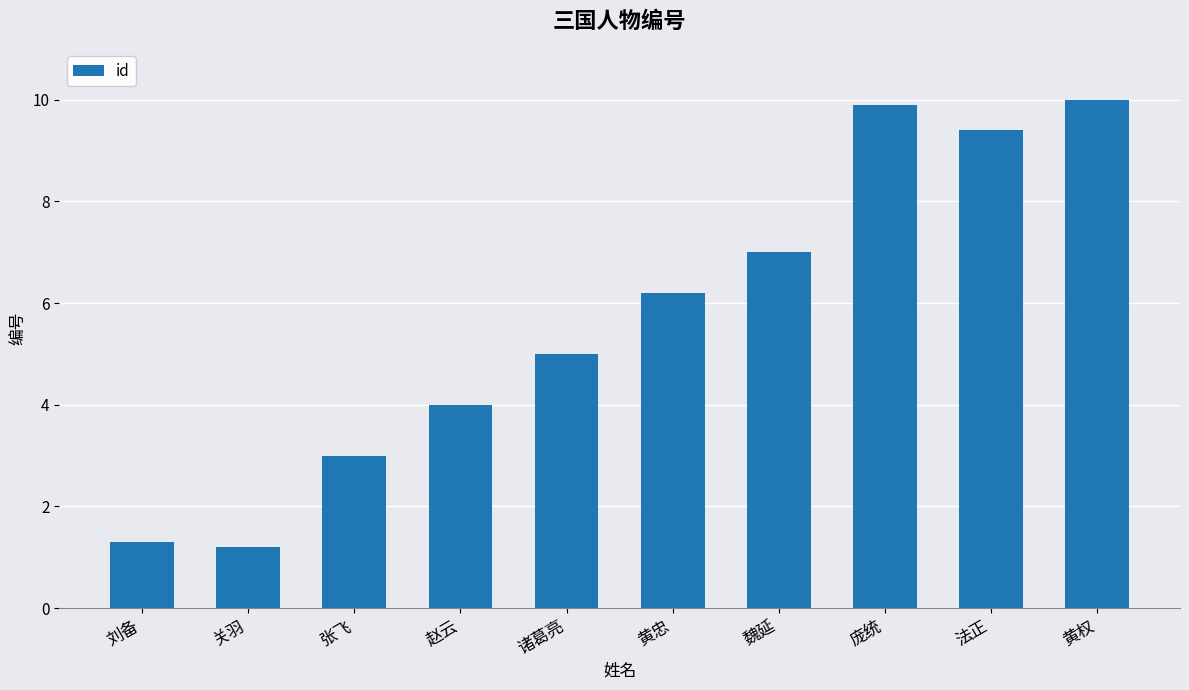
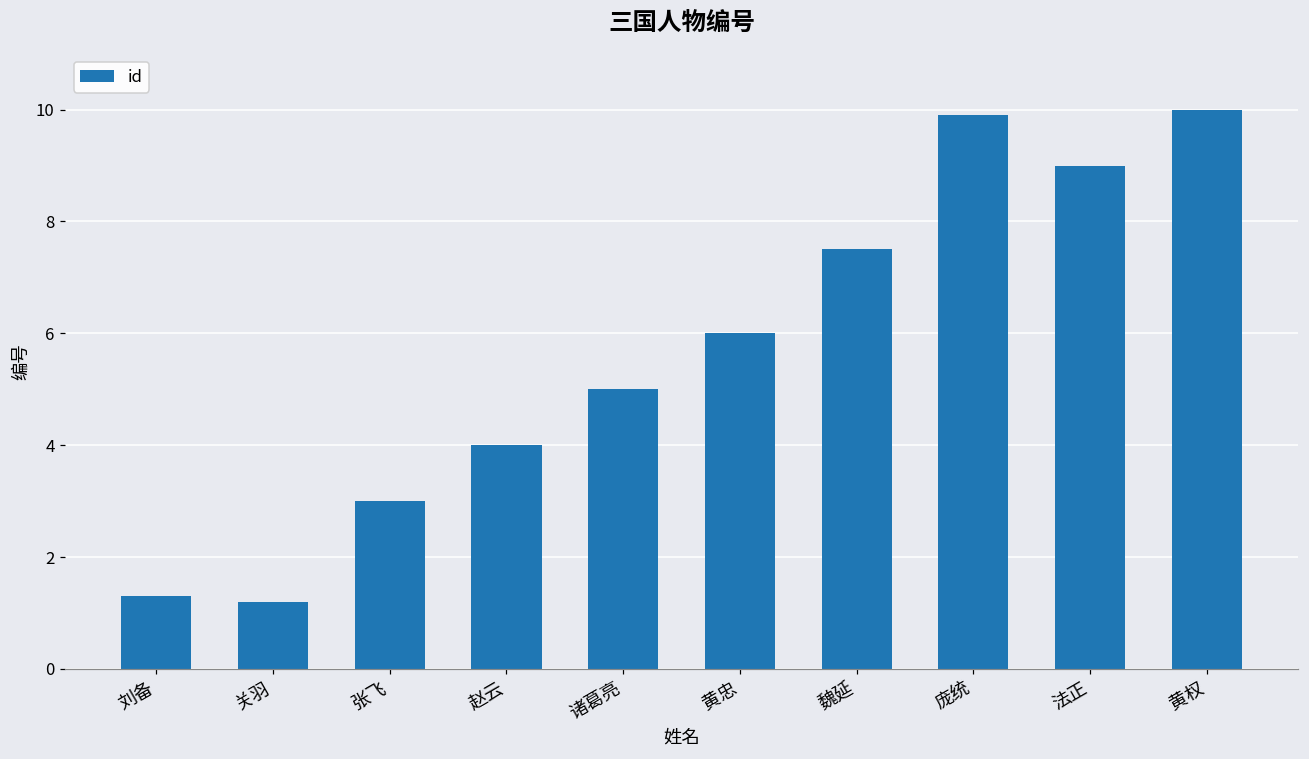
黄忠: 6.2 -> 6.0
魏延: 7.0 -> 7.5
法正: 9.4 -> 9.0
